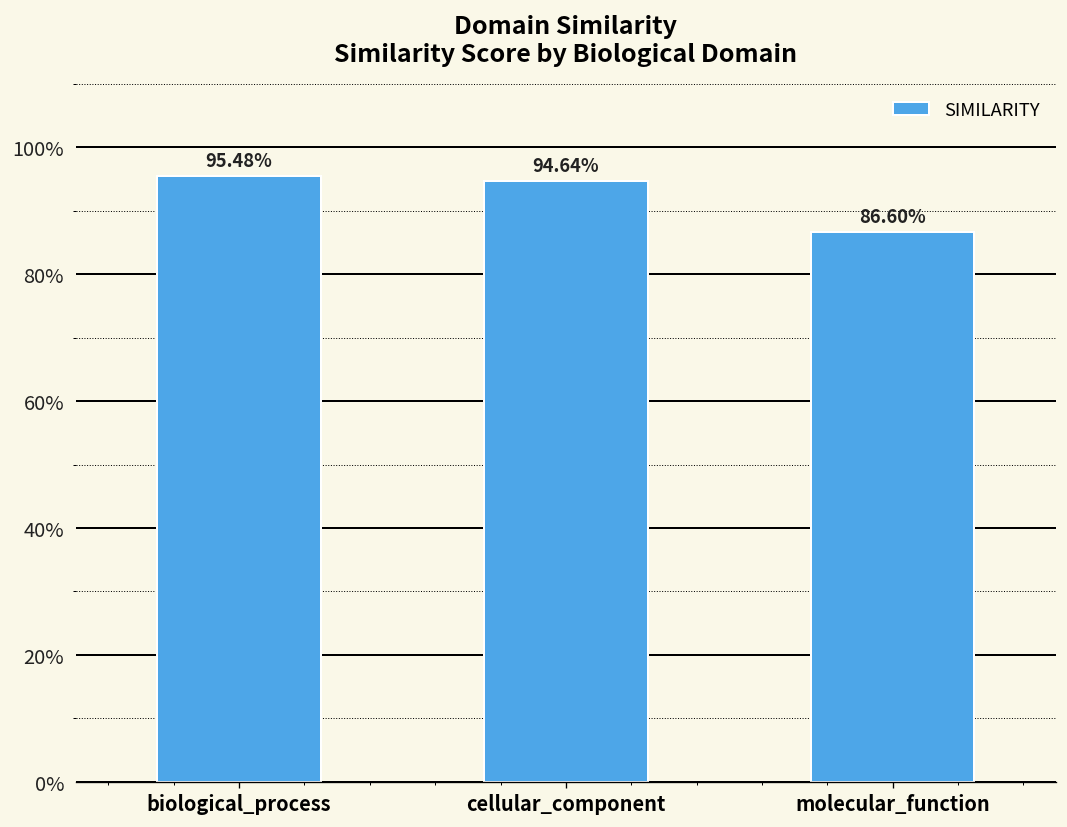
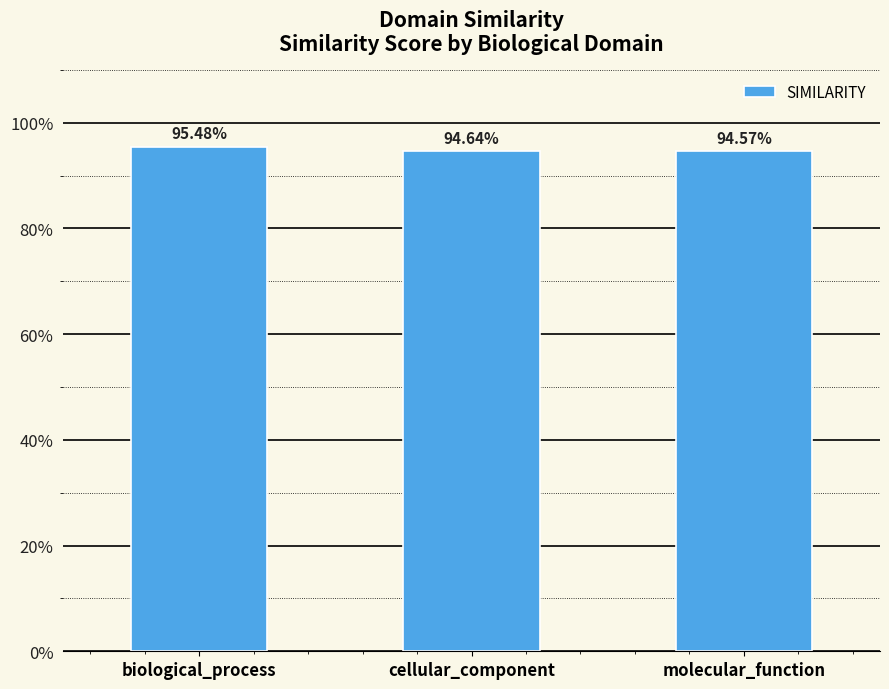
molecular_function: 86.60% -> 94.57%
